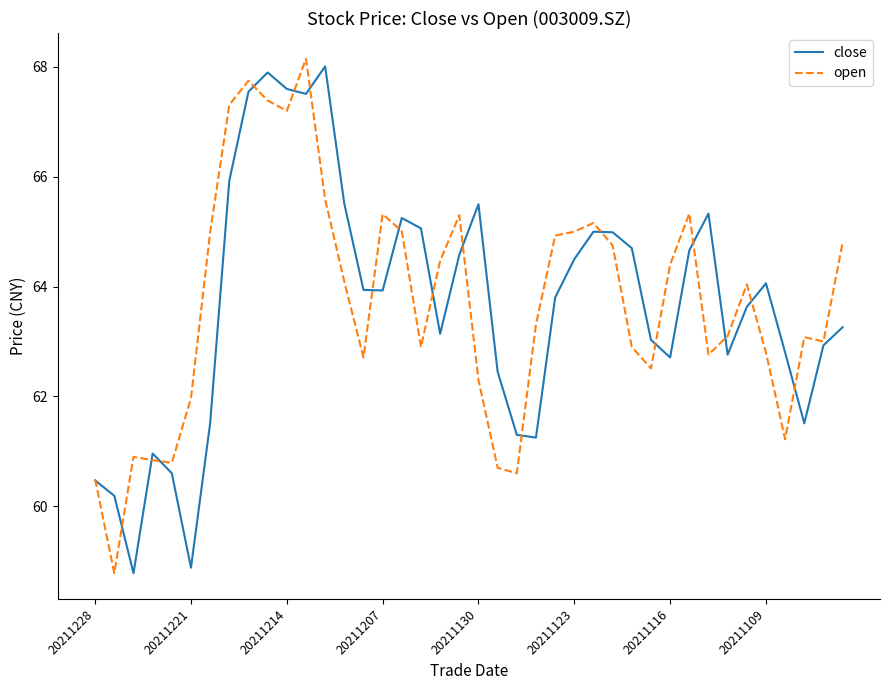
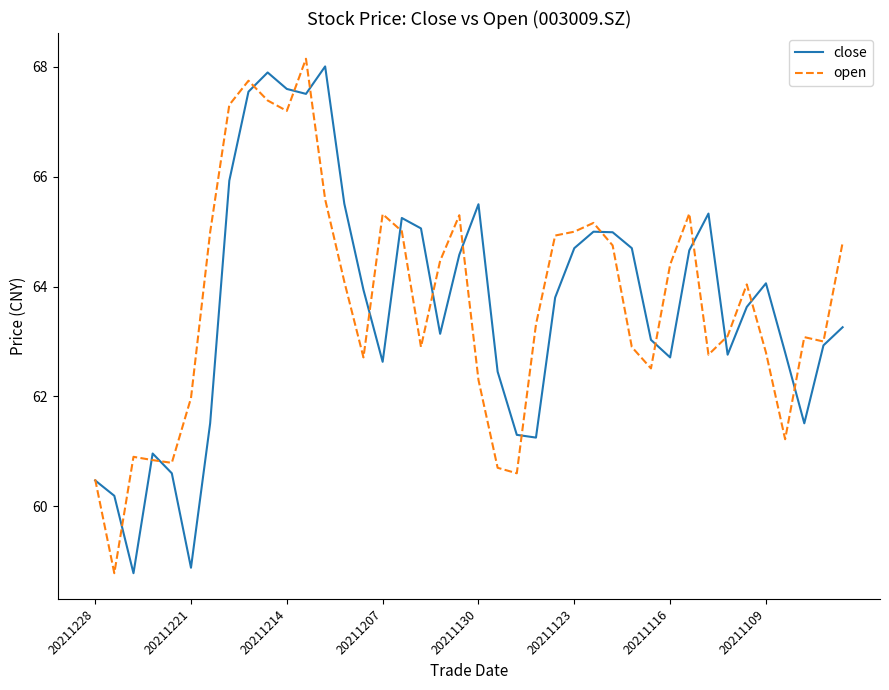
close, 20211207: 63.9 -> 62.6
close, 20211123: 64.5 -> 64.7
